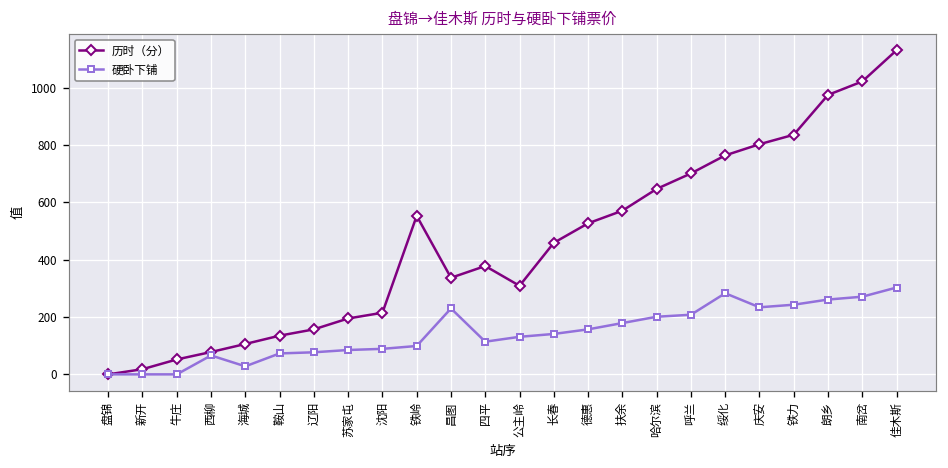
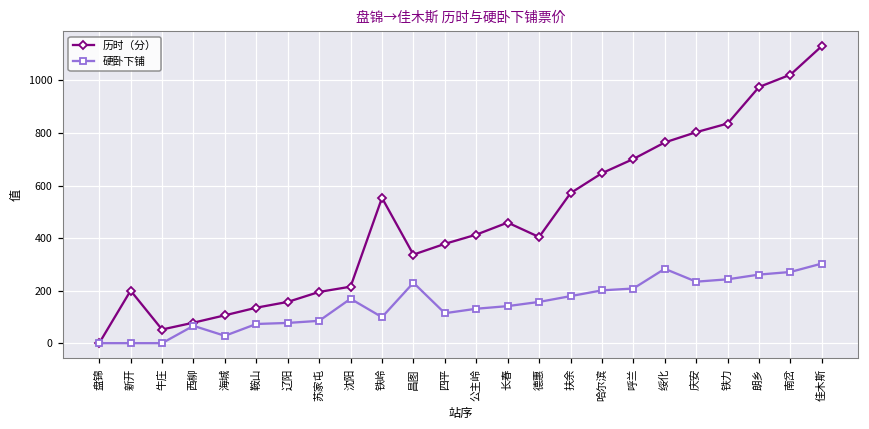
历时（分）, 新开: 20 -> 200
硬卧下铺, 沈阳: 90 -> 170
历时（分）, 公主岭: 310 -> 410
历时（分）, 德惠: 530 -> 400
